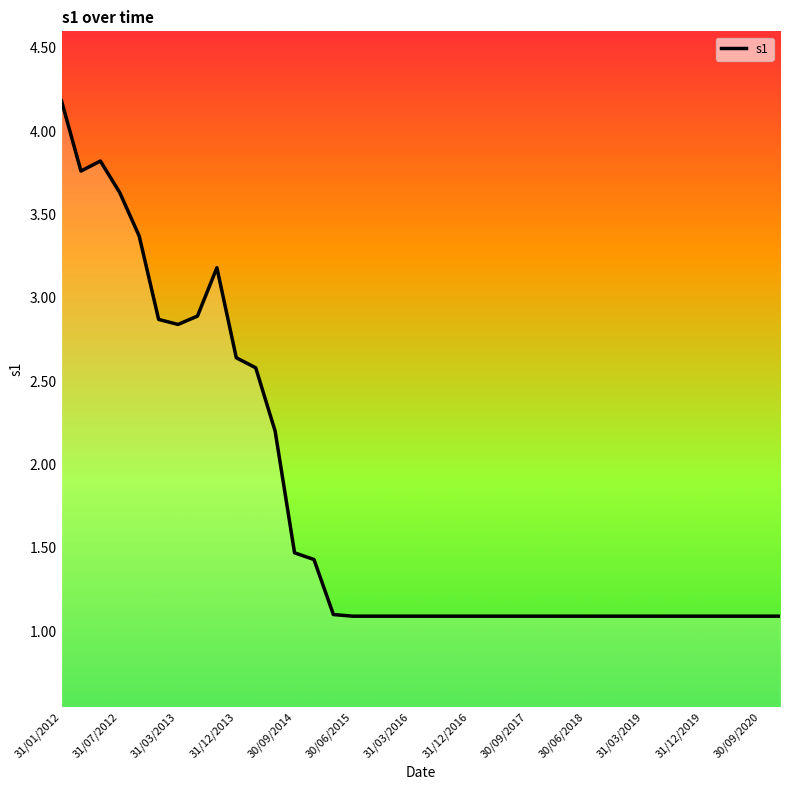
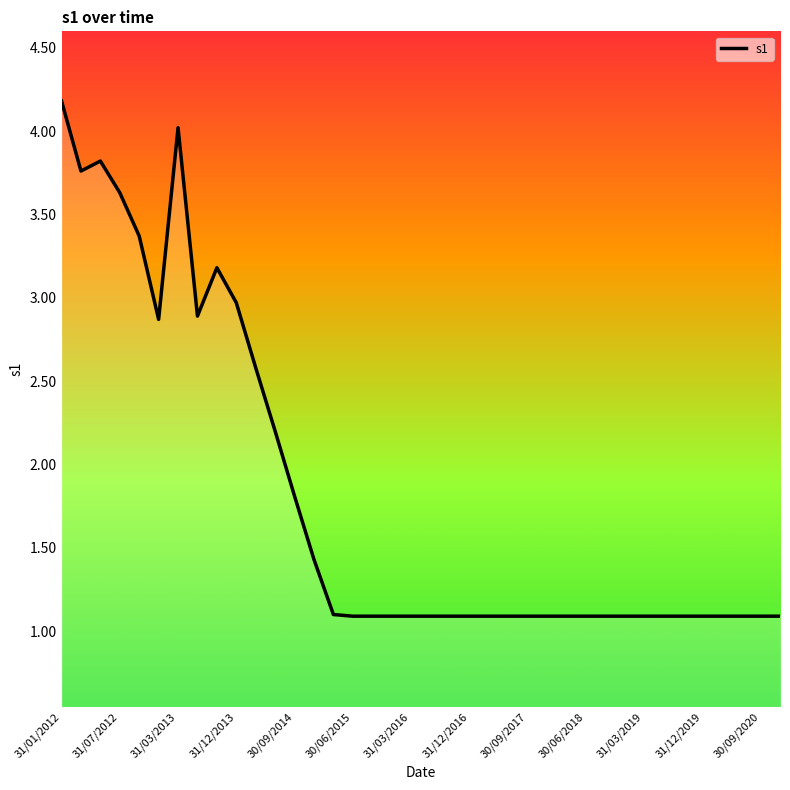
31/03/2013: 2.84 -> 4.02
31/12/2013: 2.64 -> 2.97
30/09/2014: 1.47 -> 1.81
